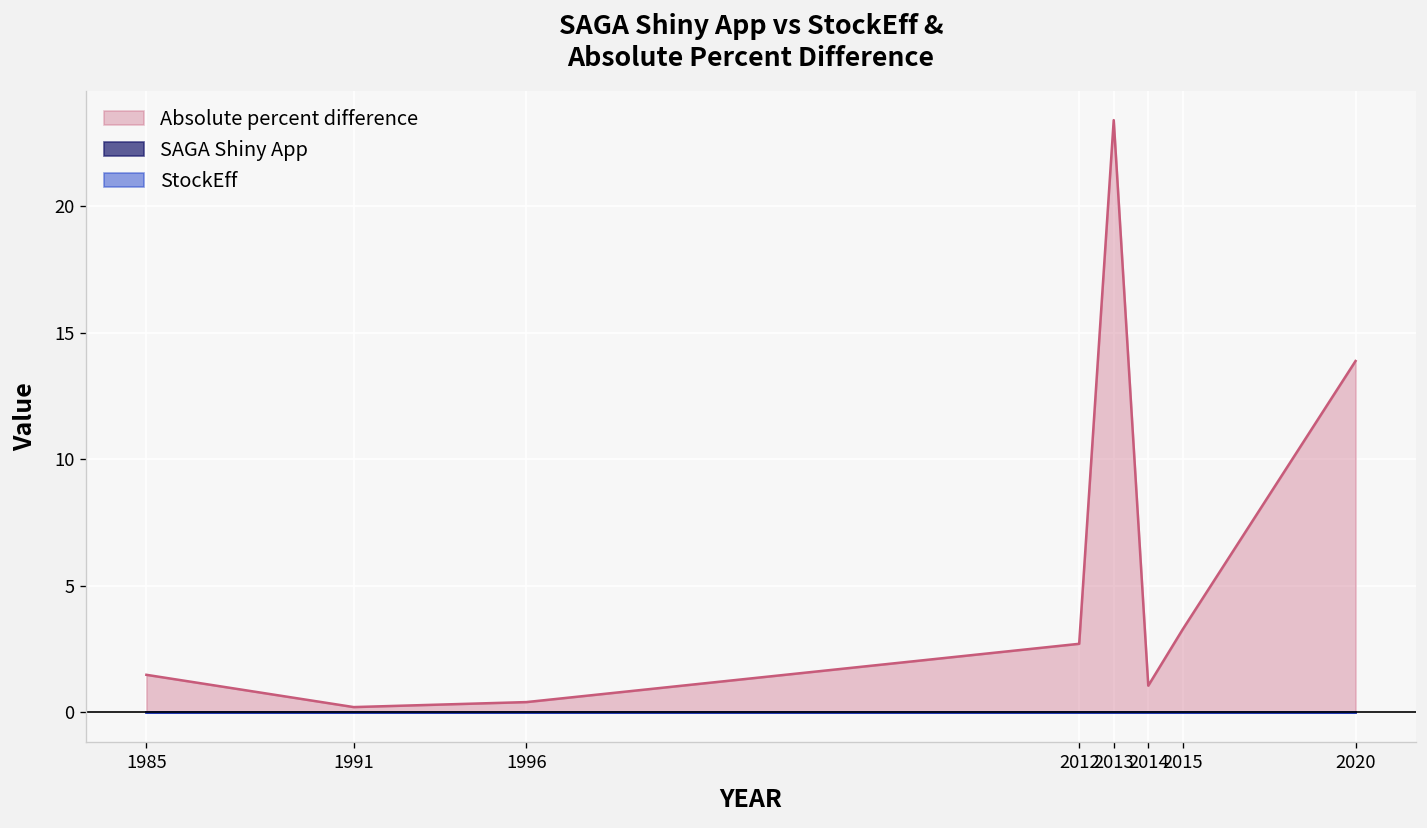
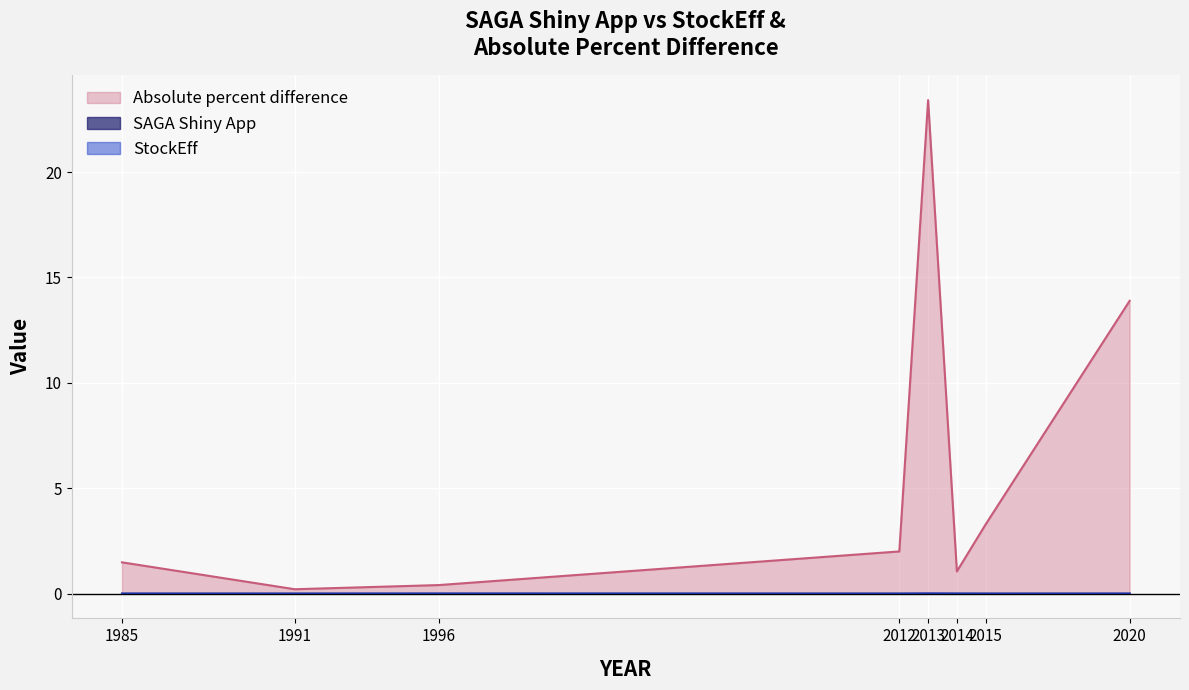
Absolute percent difference, 2012: 2.7 -> 2.0
